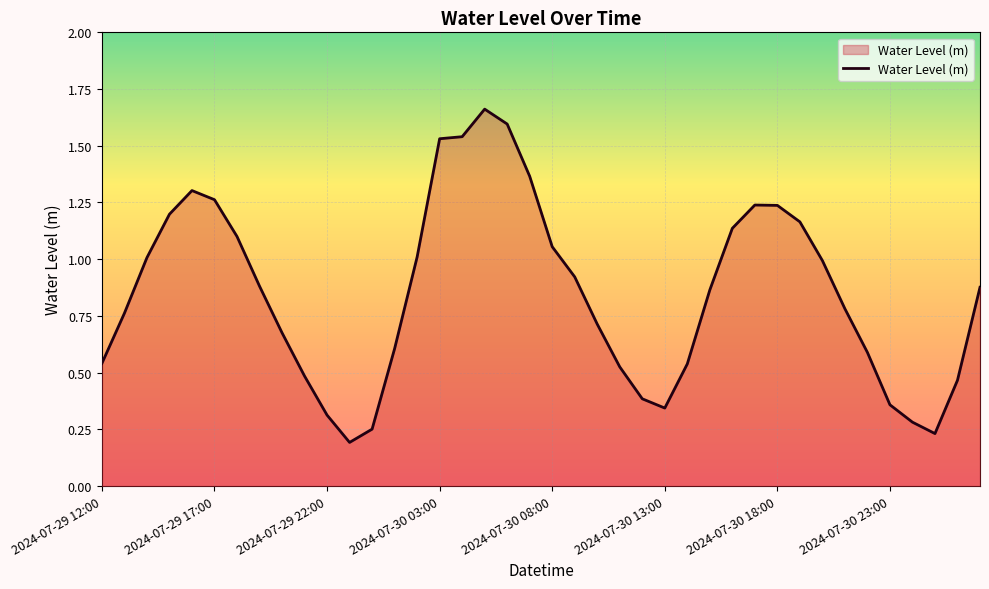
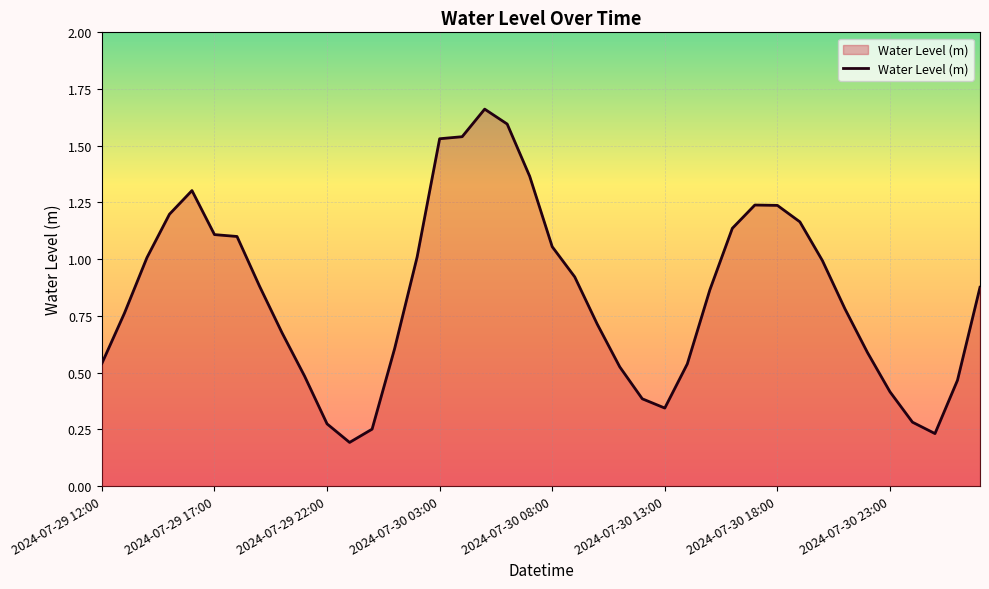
2024-07-29 17:00: 1.26 -> 1.11
2024-07-29 22:00: 0.31 -> 0.27
2024-07-30 23:00: 0.36 -> 0.42
